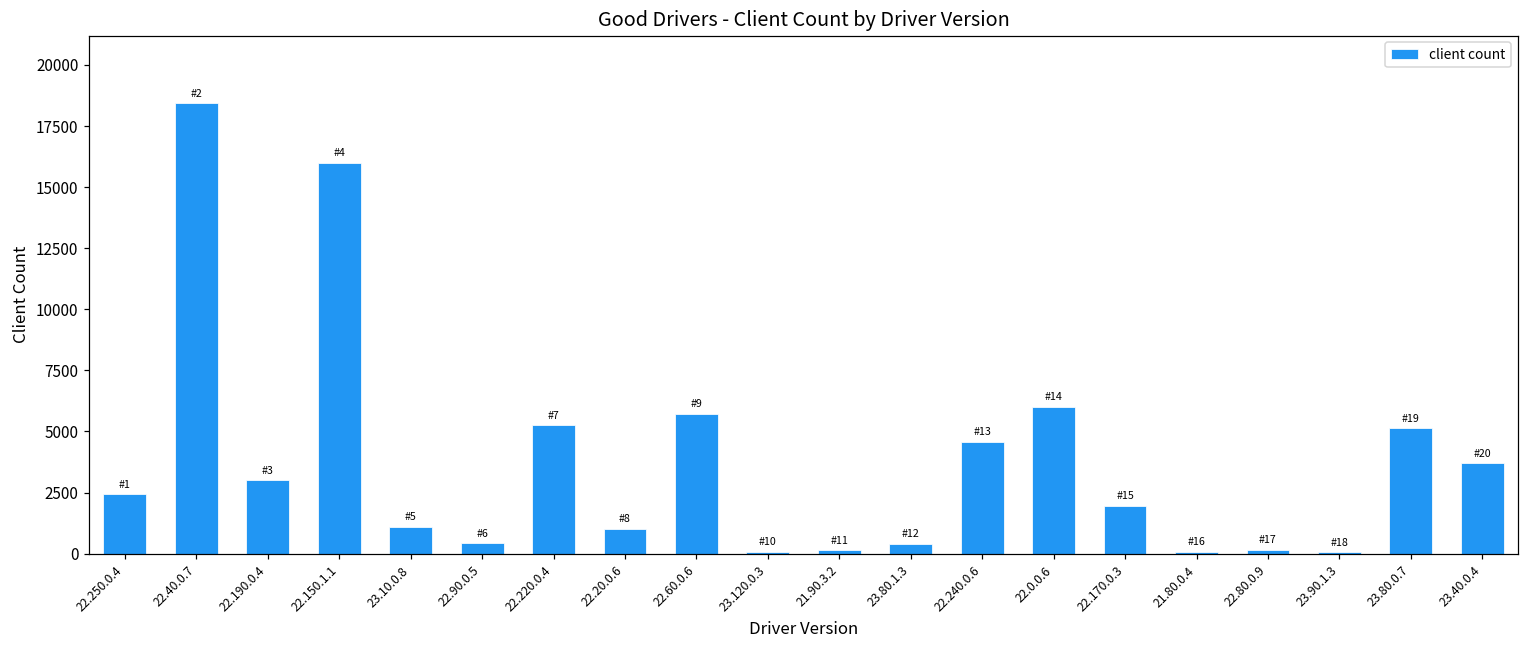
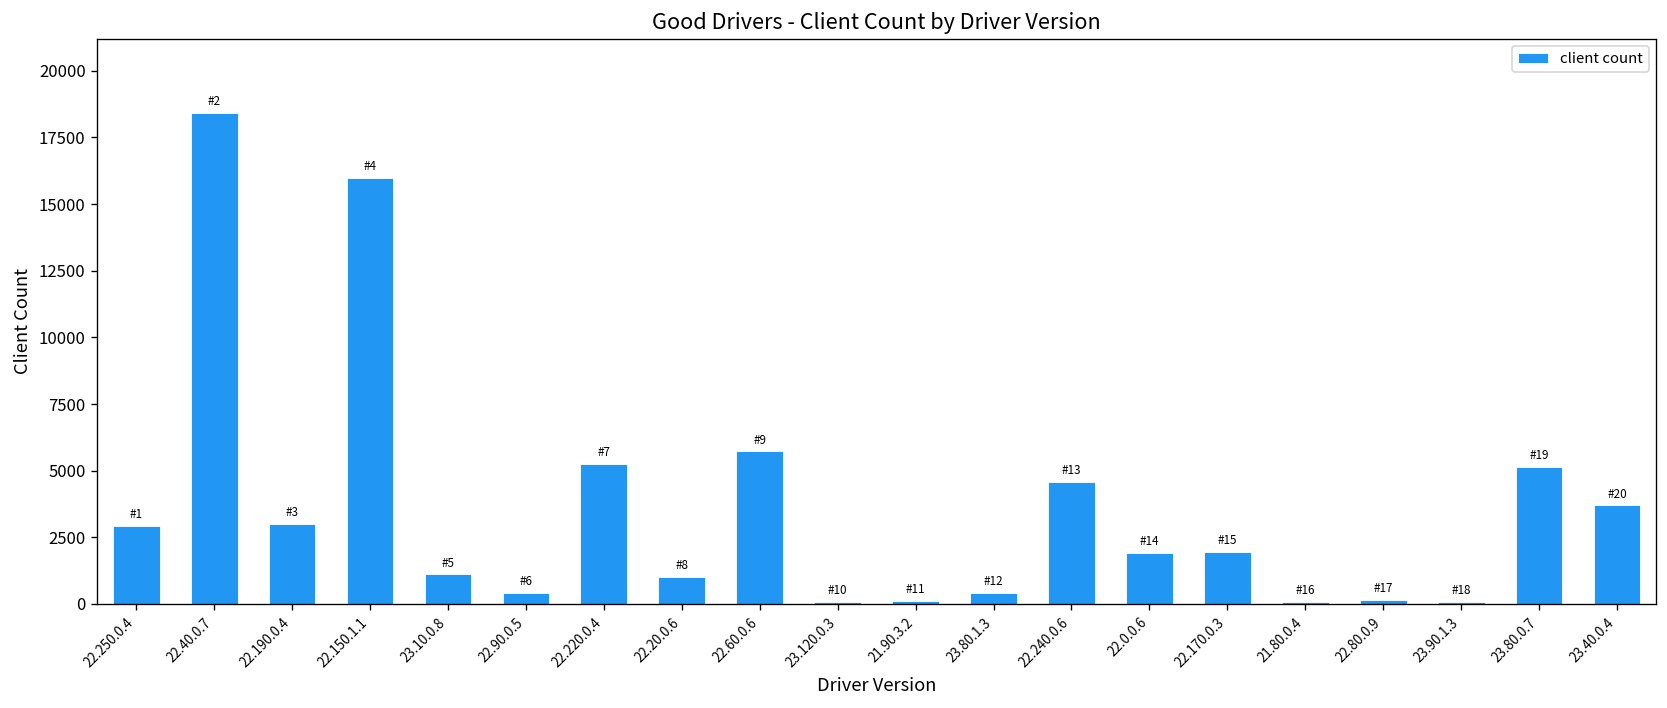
22.250.0.4: 2400 -> 2900
22.0.0.6: 6000 -> 1900
